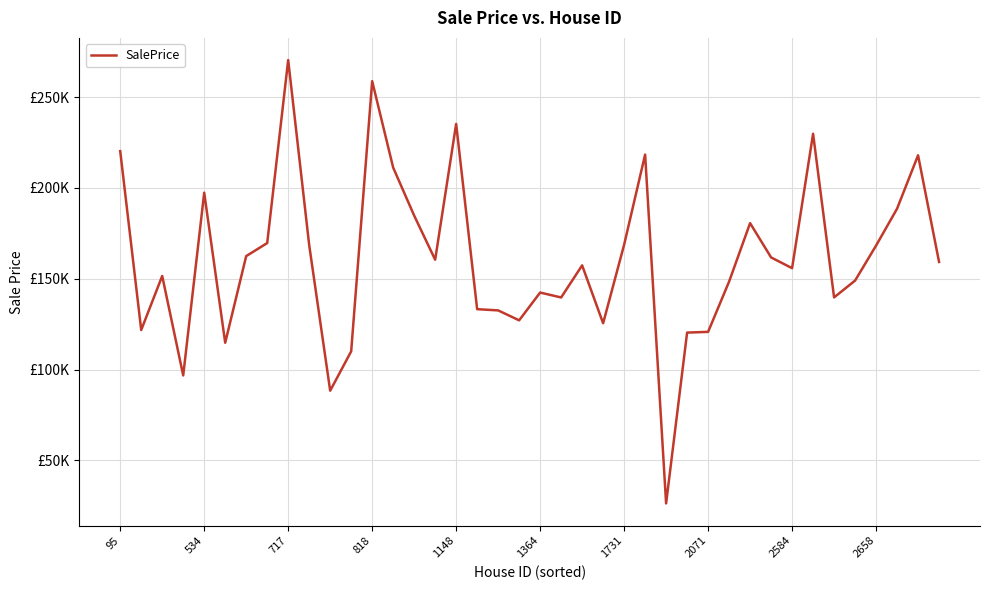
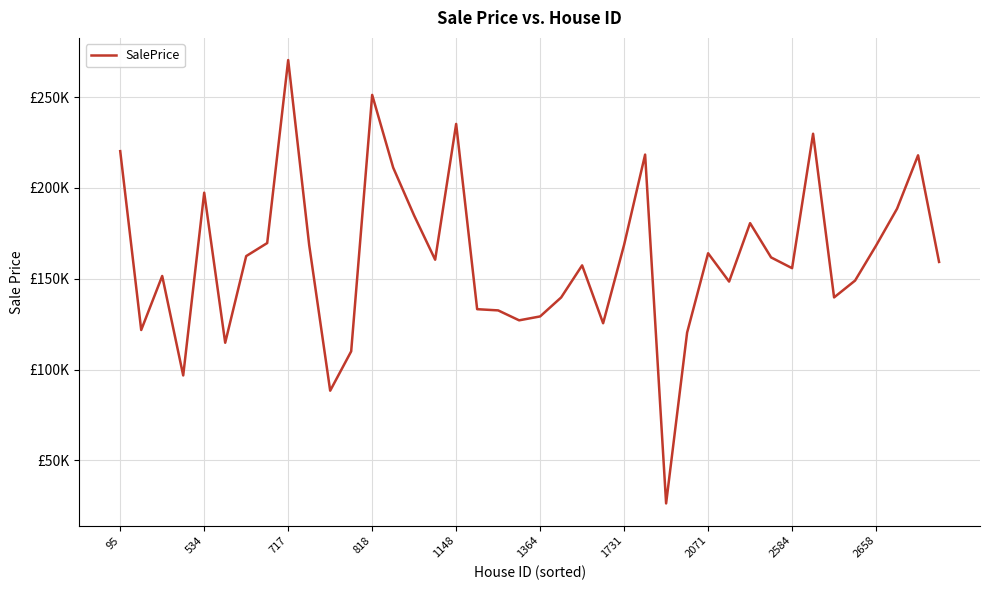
818: £259000 -> £251000
1364: £142000 -> £129000
2071: £121000 -> £164000
